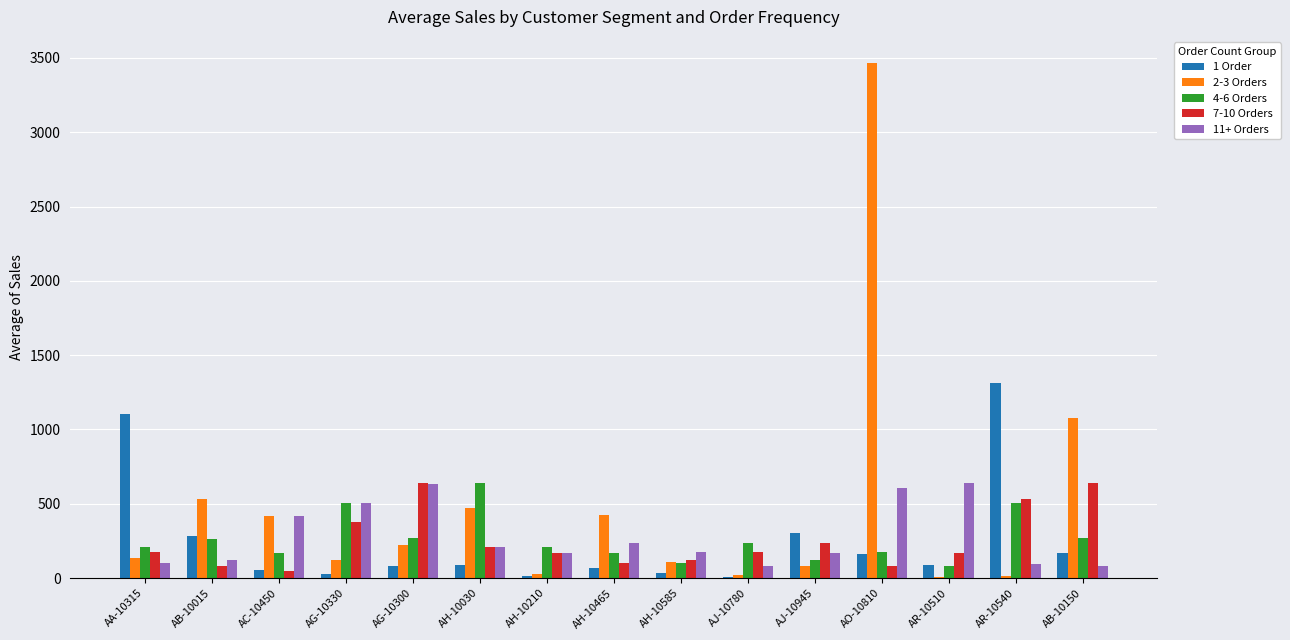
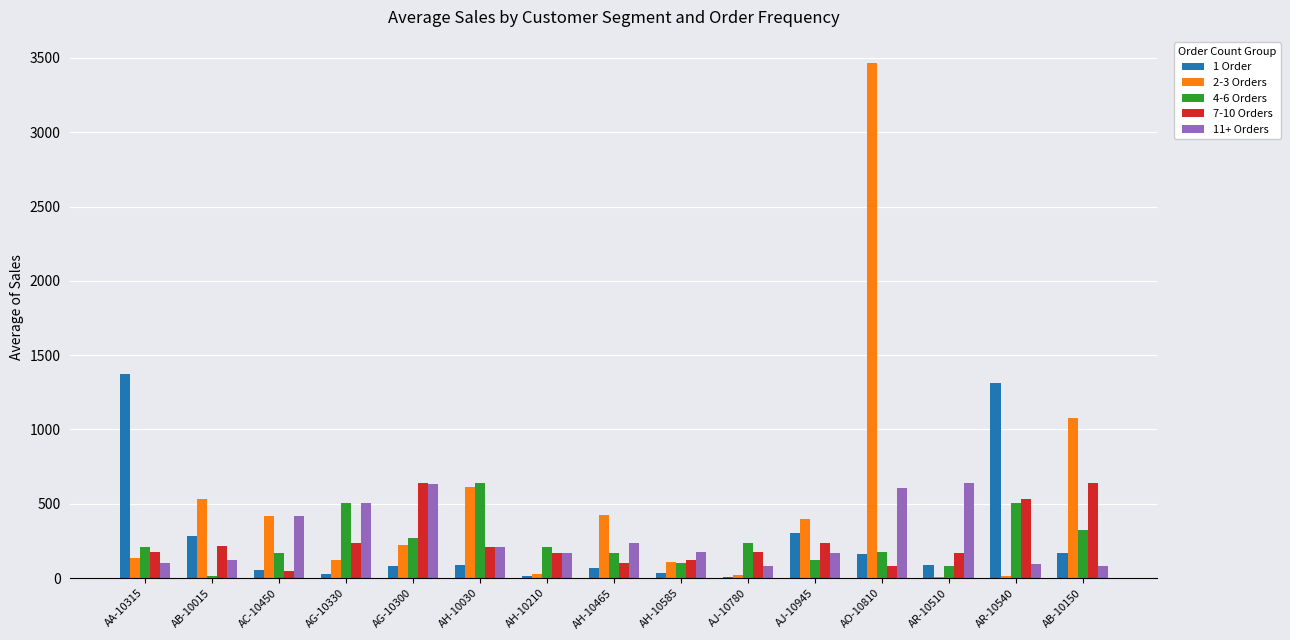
1 Order, AA-10315: 1100 -> 1370
4-6 Orders, AB-10015: 260 -> 20
7-10 Orders, AB-10015: 80 -> 220
7-10 Orders, AG-10330: 370 -> 240
2-3 Orders, AH-10030: 470 -> 610
2-3 Orders, AJ-10945: 80 -> 400
4-6 Orders, AB-10150: 270 -> 320
